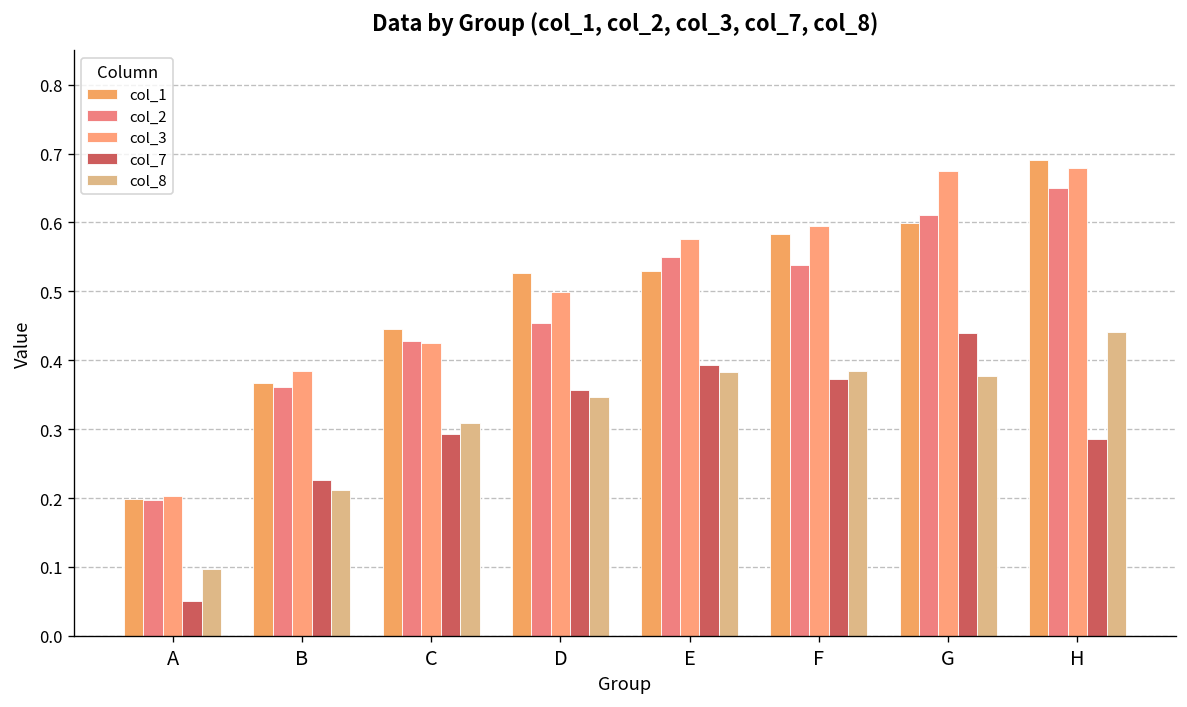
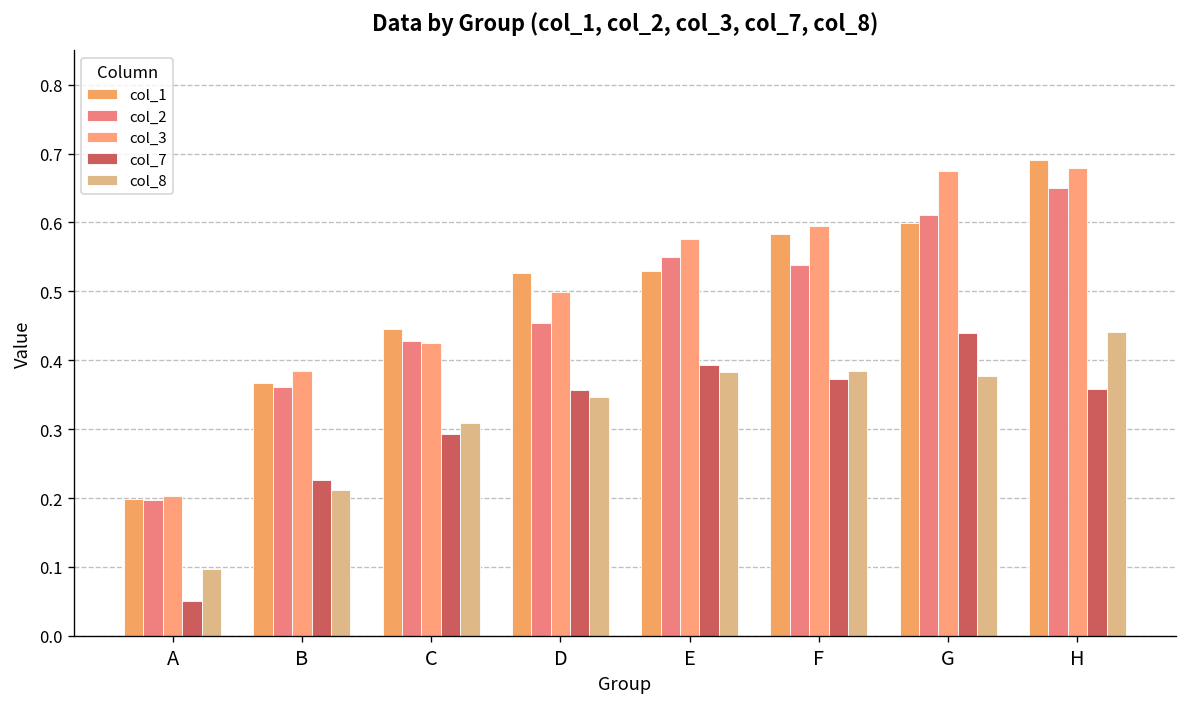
col_7, H: 0.29 -> 0.36
